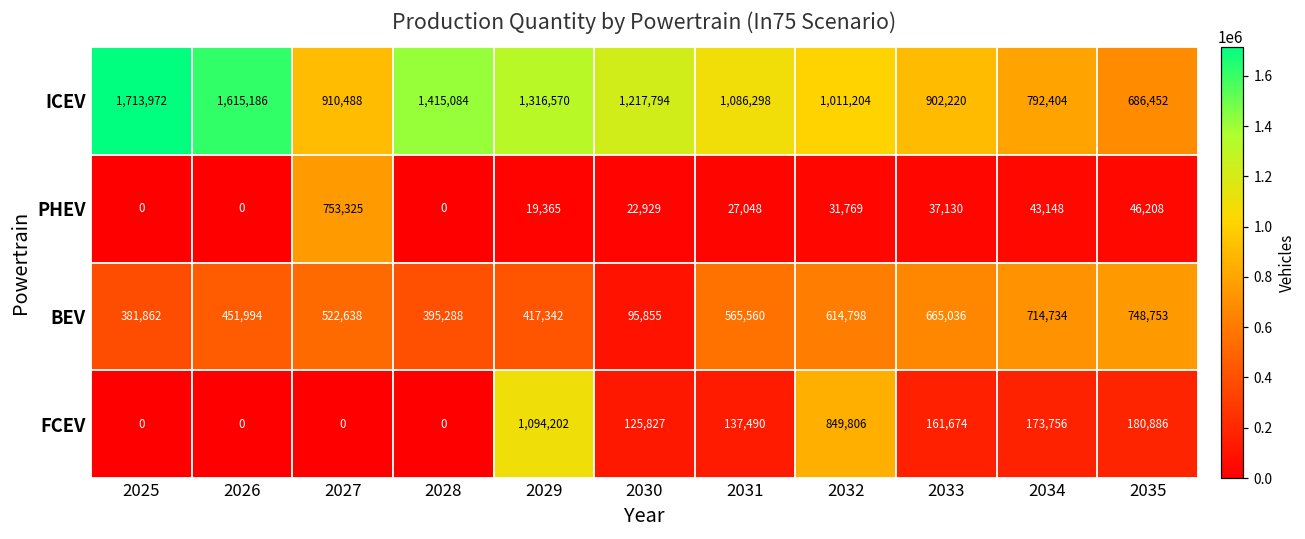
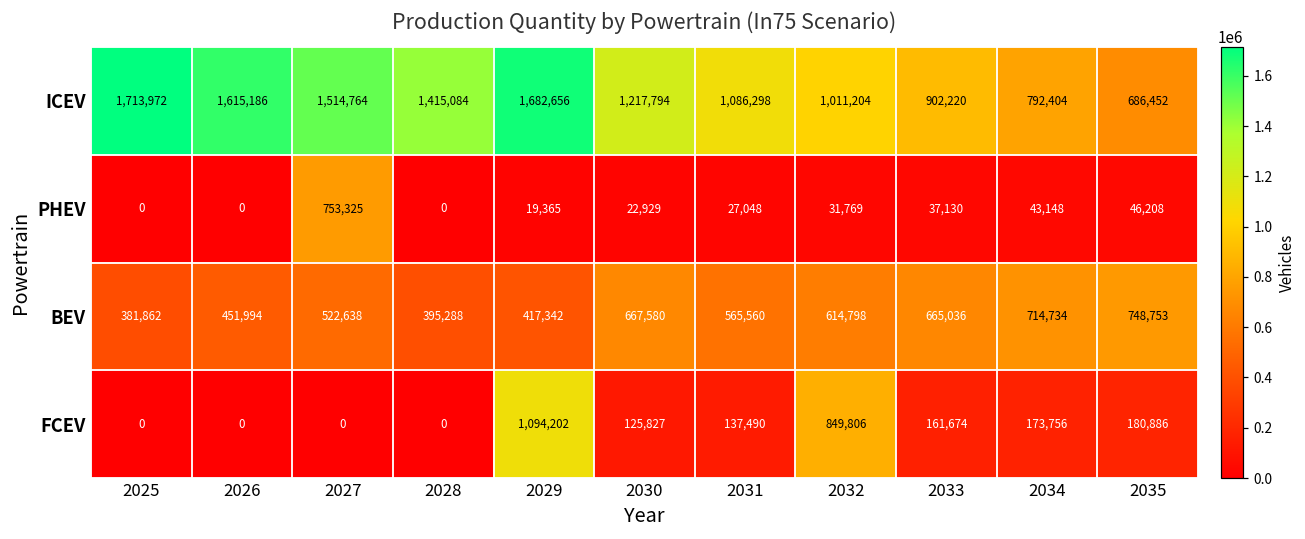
ICEV, 2027: 910,488 -> 1,514,764
ICEV, 2029: 1,316,570 -> 1,682,656
BEV, 2030: 95,855 -> 667,580
